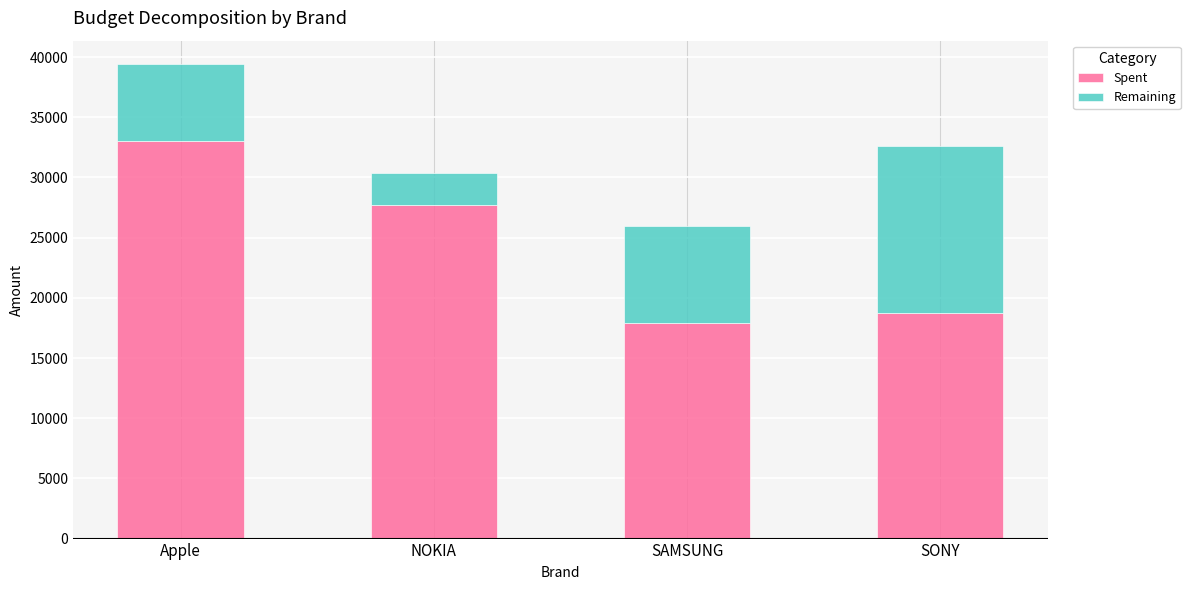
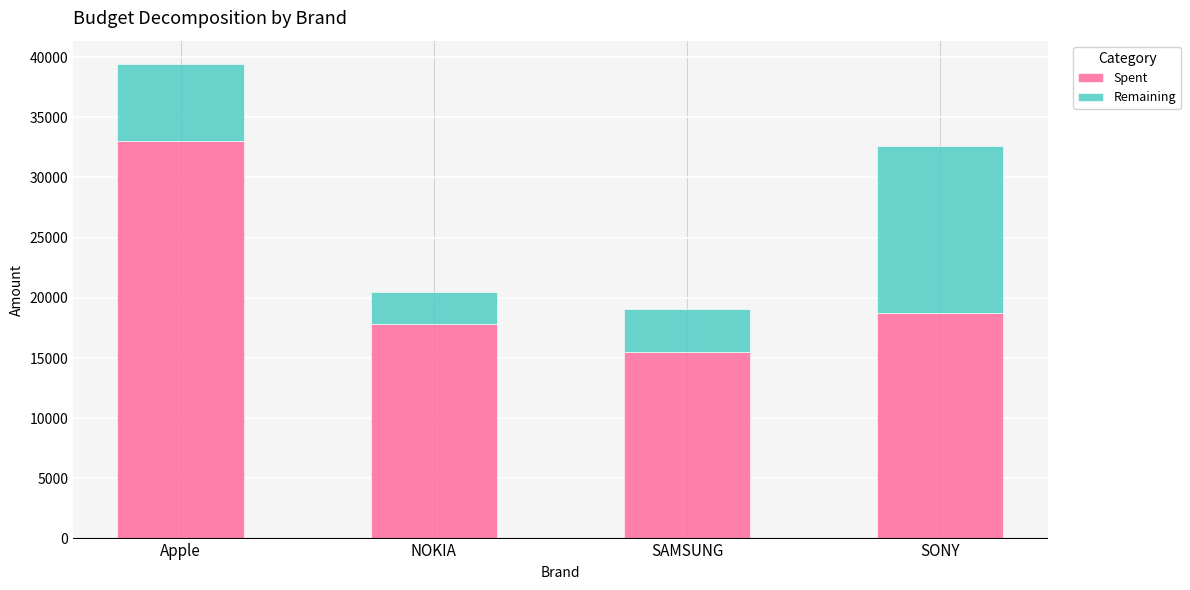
Spent, NOKIA: 27700 -> 17800
Spent, SAMSUNG: 17900 -> 15500
Remaining, SAMSUNG: 8000 -> 3600
